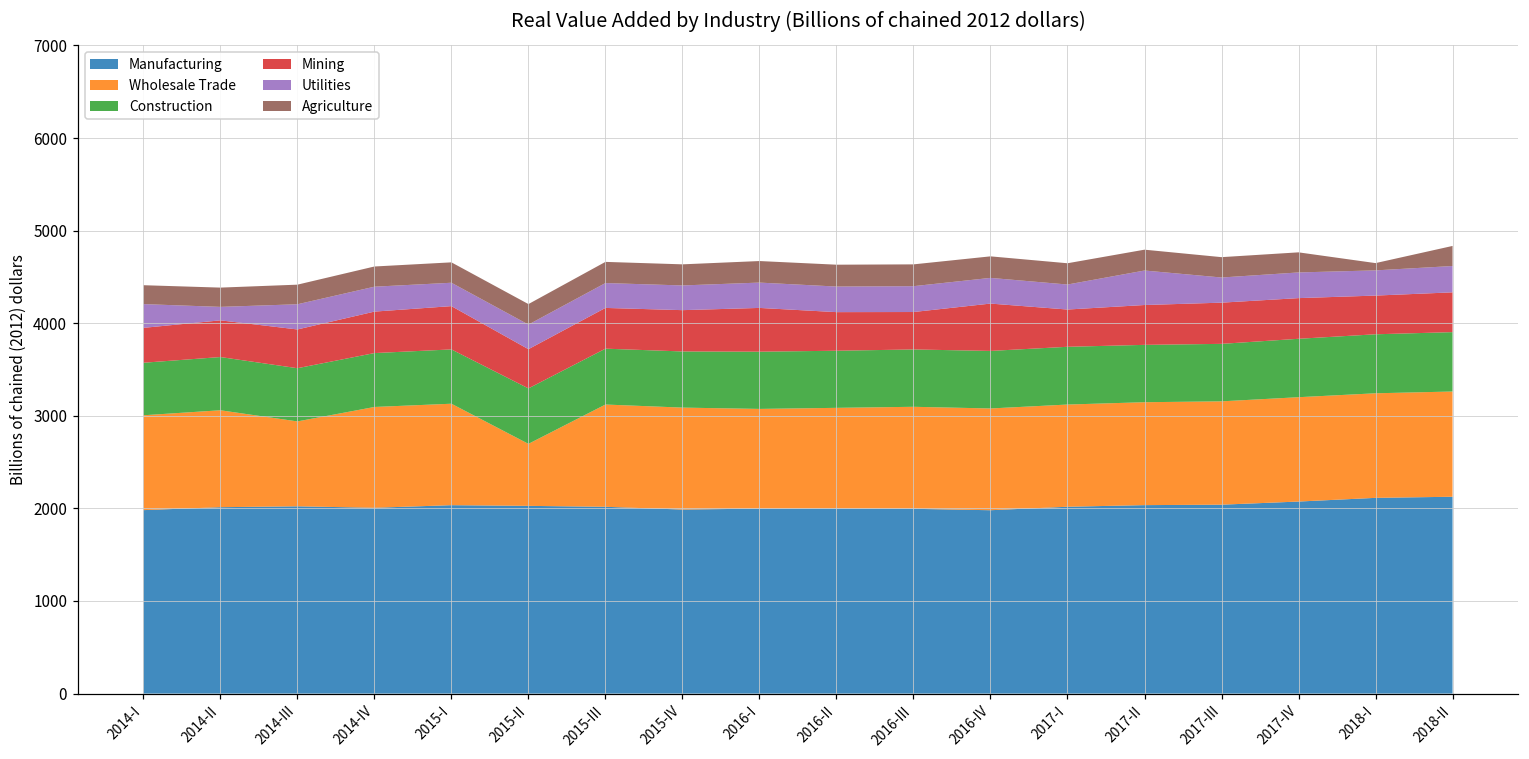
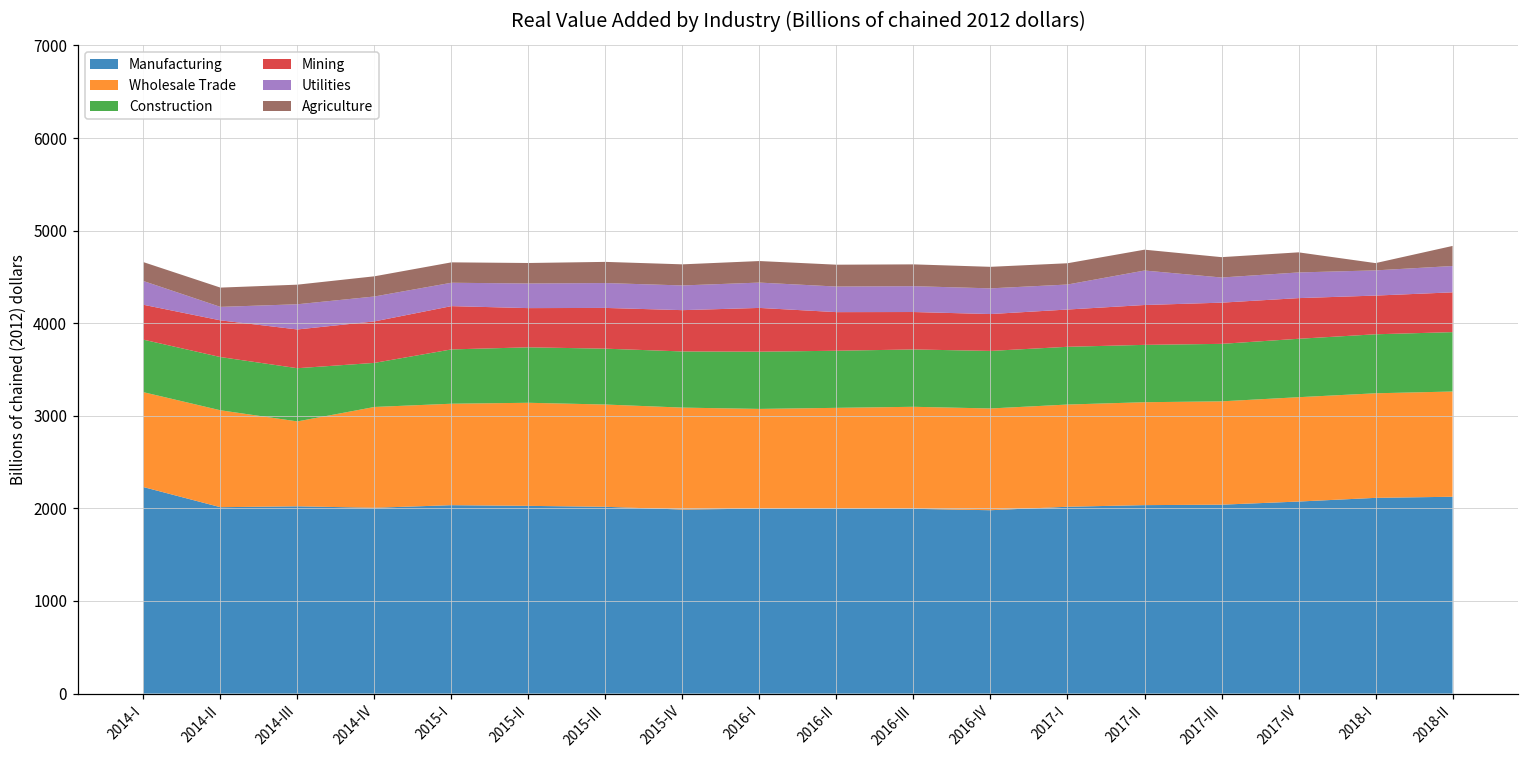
Manufacturing, 2014-I: 2000 -> 2200
Construction, 2014-IV: 600 -> 500
Wholesale Trade, 2015-II: 700 -> 1100
Mining, 2016-IV: 500 -> 400
